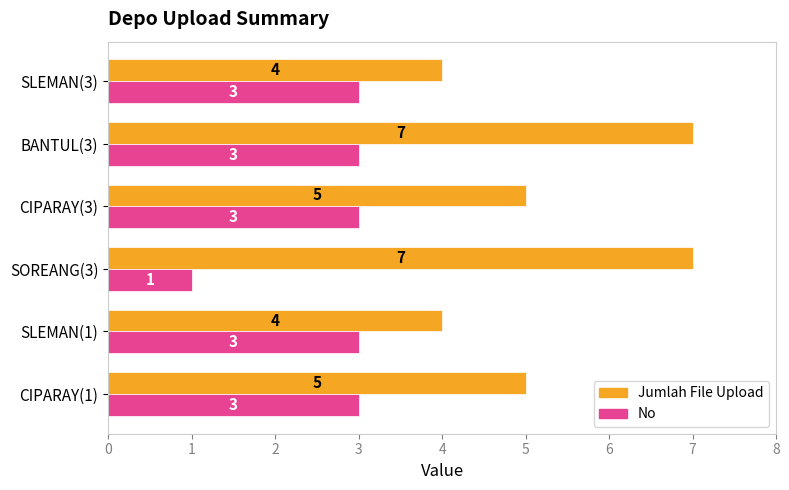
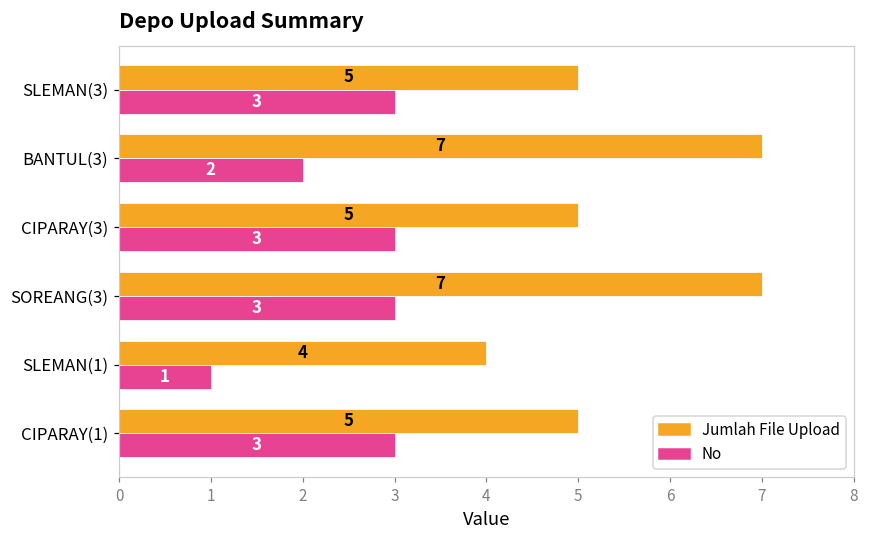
Jumlah File Upload, SLEMAN(3): 4 -> 5
No, BANTUL(3): 3 -> 2
No, SOREANG(3): 1 -> 3
No, SLEMAN(1): 3 -> 1
